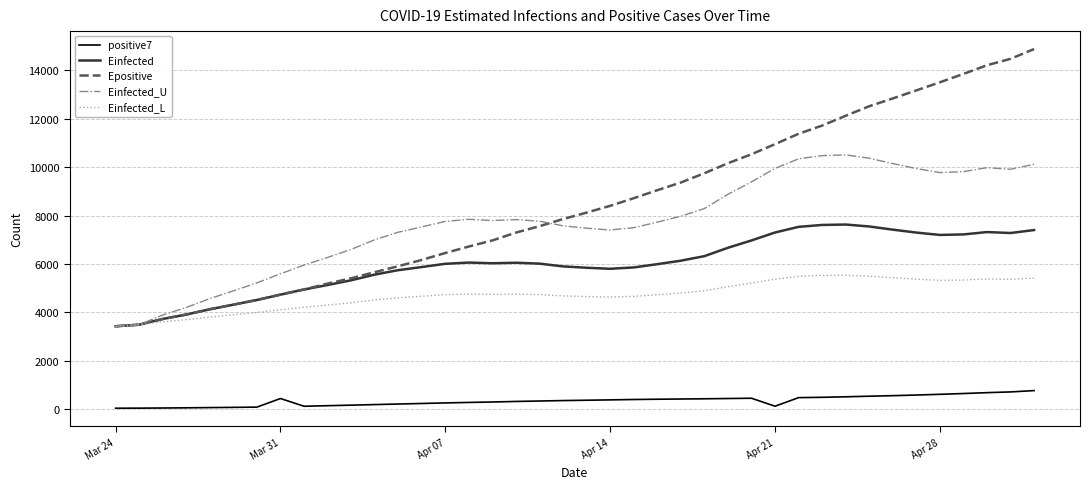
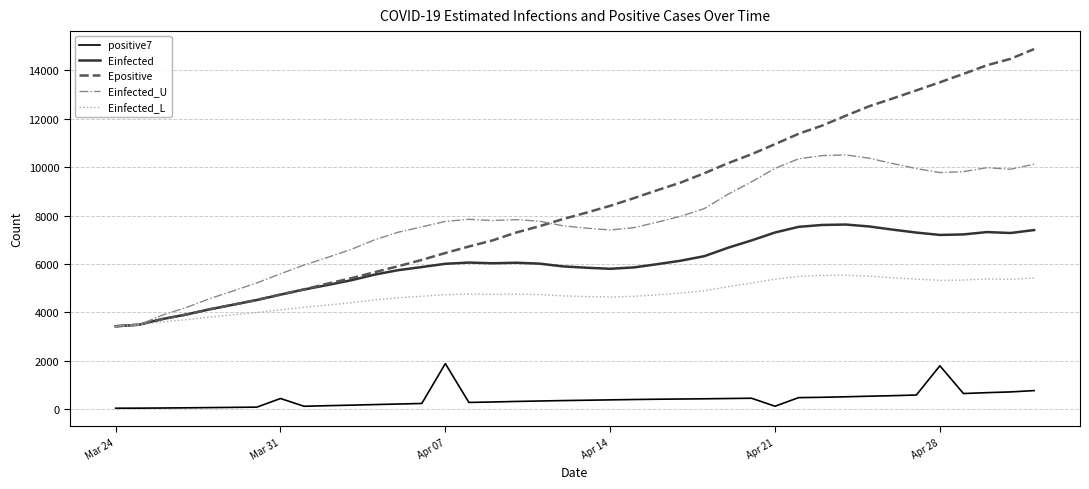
positive7, Apr 07: 200 -> 1900
positive7, Apr 28: 600 -> 1800
